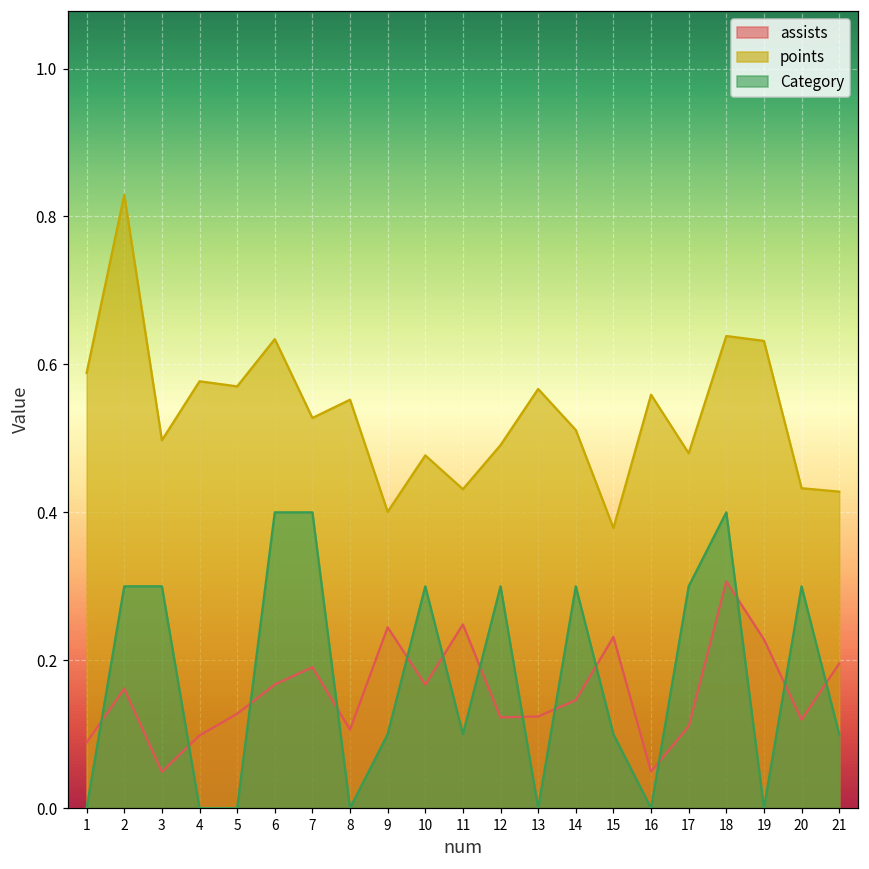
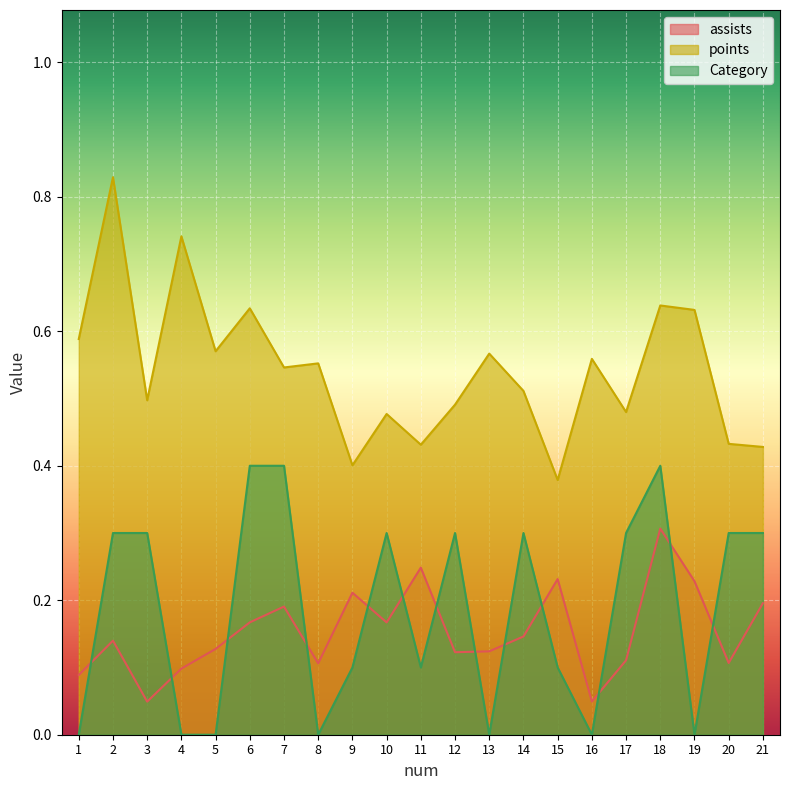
assists, 2: 0.16 -> 0.14
points, 4: 0.58 -> 0.74
points, 7: 0.53 -> 0.55
assists, 9: 0.24 -> 0.21
assists, 20: 0.12 -> 0.11
Category, 21: 0.10 -> 0.30
